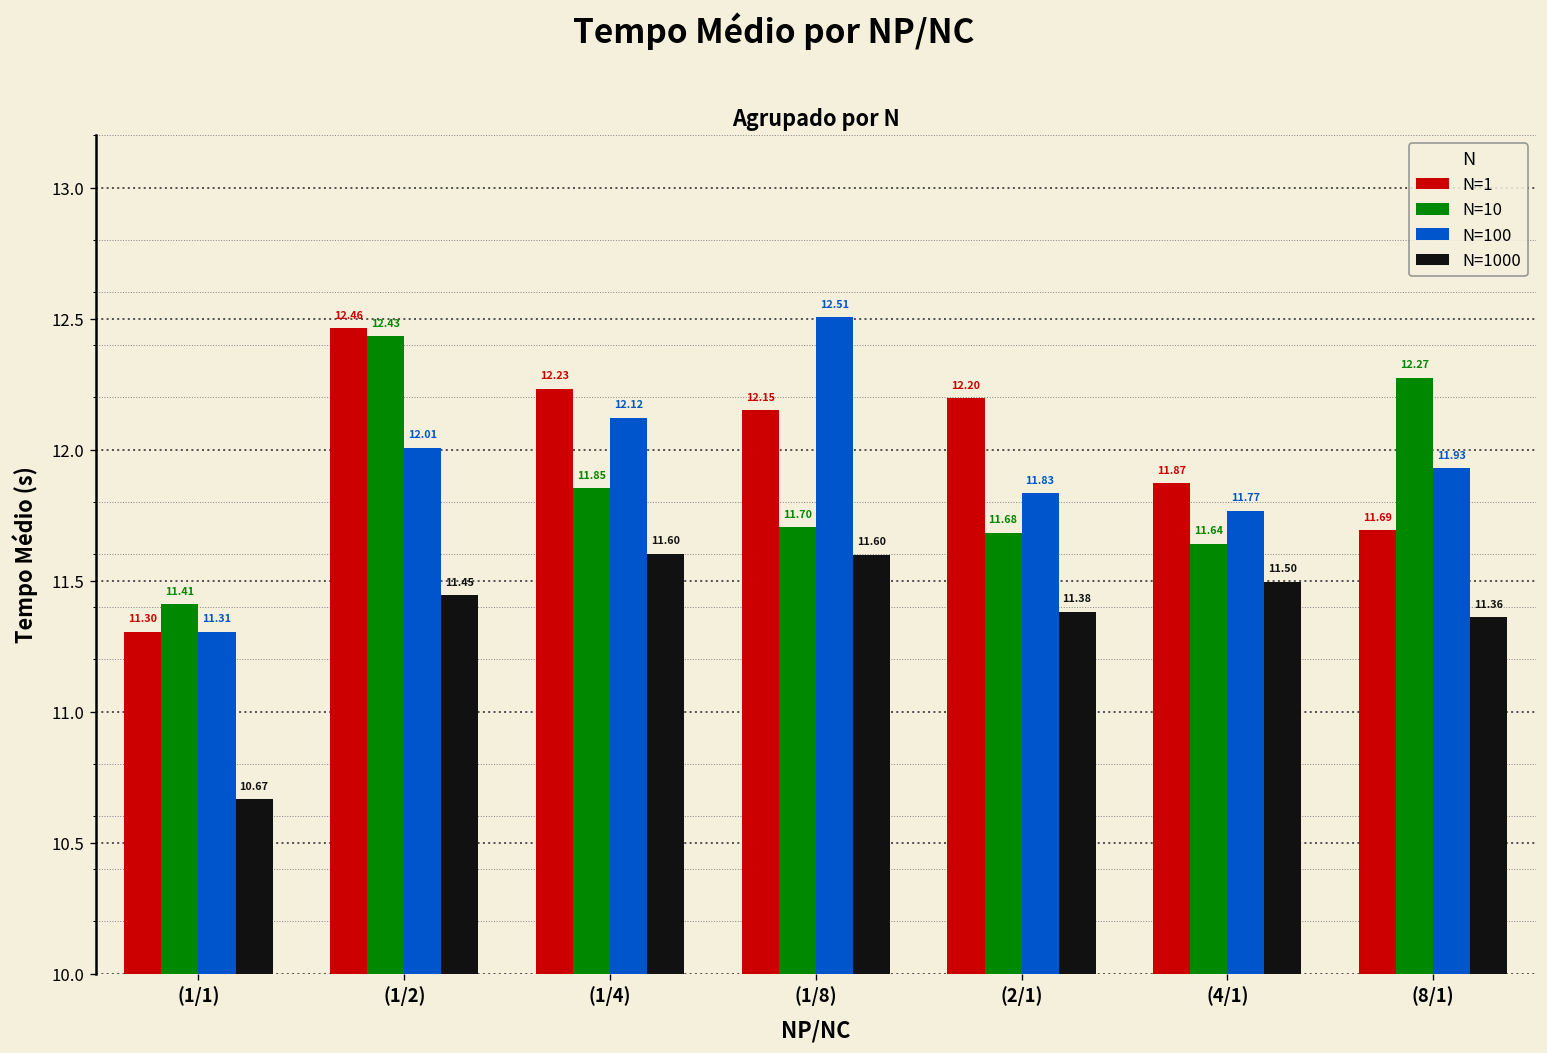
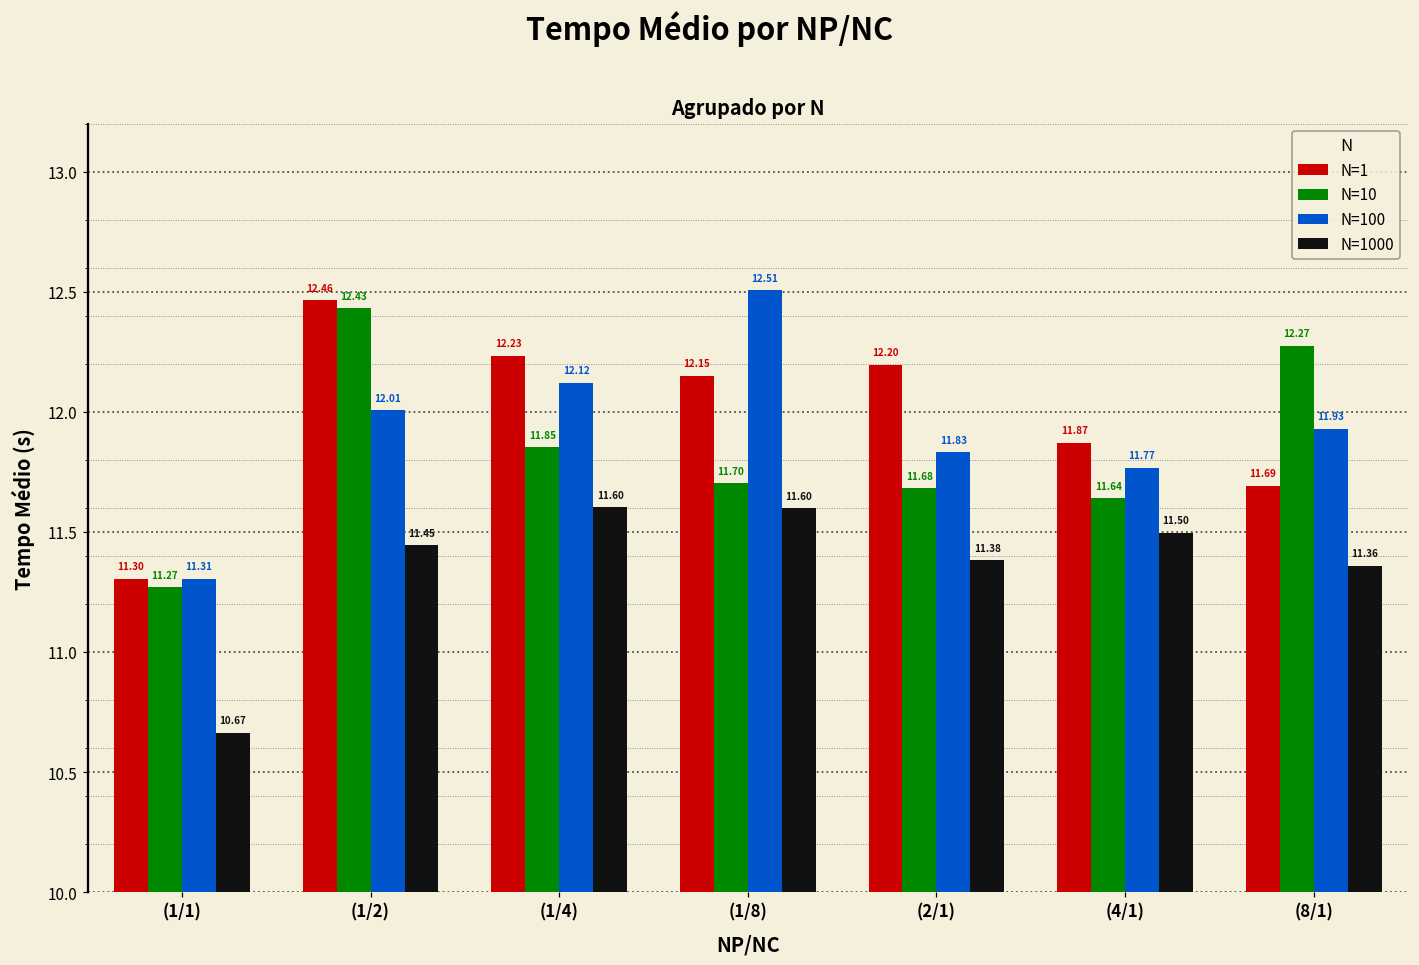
N=10, (1/1): 11.41 -> 11.27
